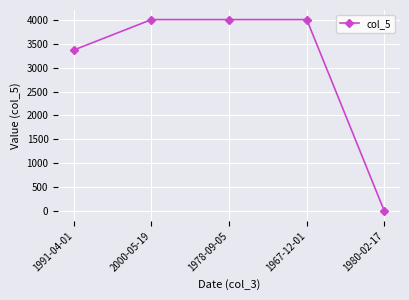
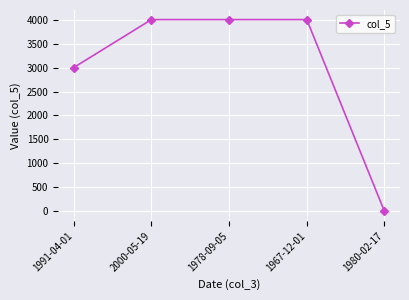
1991-04-01: 3400 -> 3000
